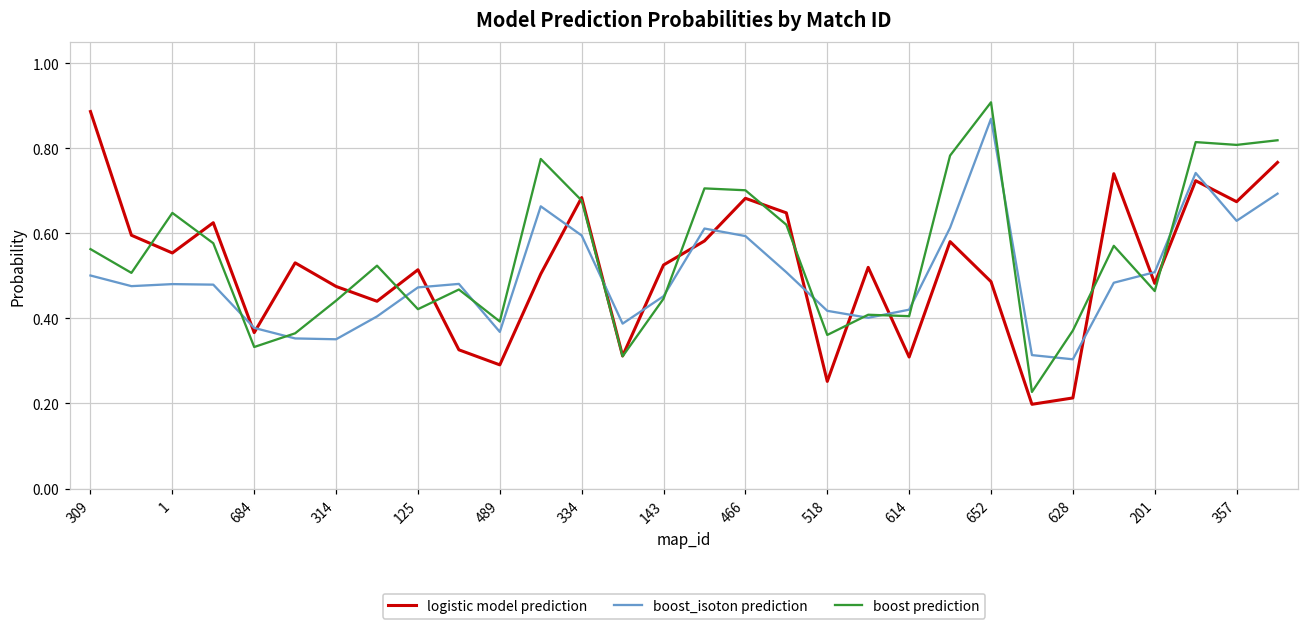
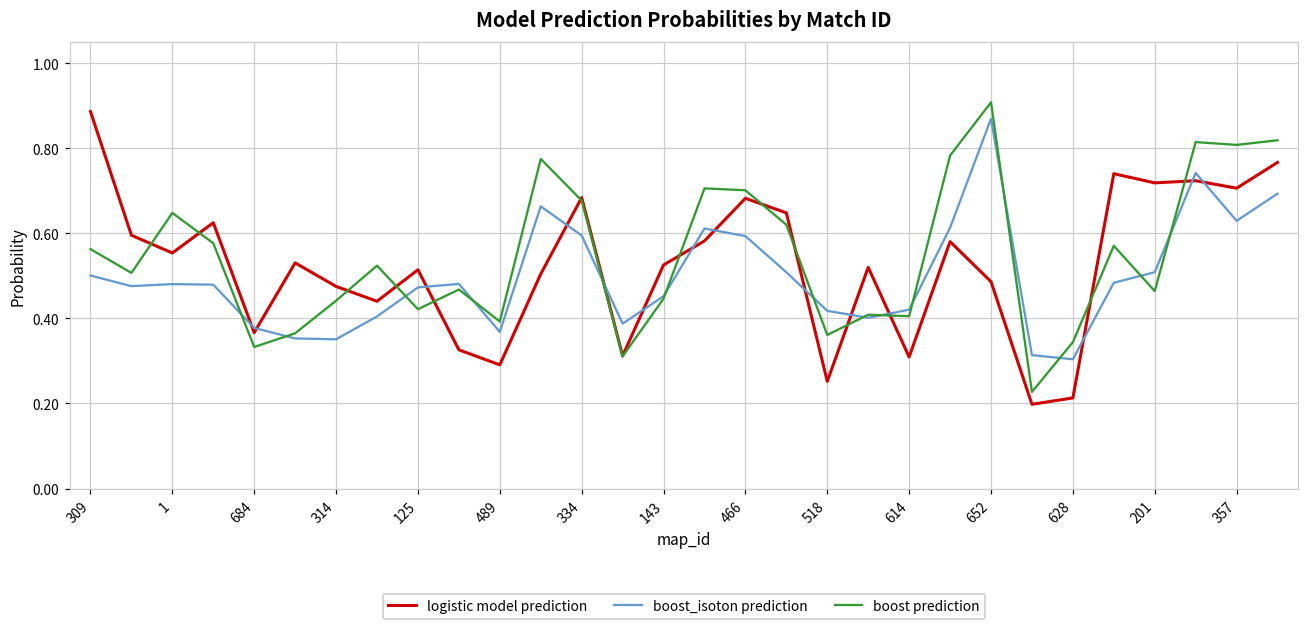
boost prediction, 628: 0.37 -> 0.34
logistic model prediction, 201: 0.48 -> 0.72
logistic model prediction, 357: 0.67 -> 0.71
